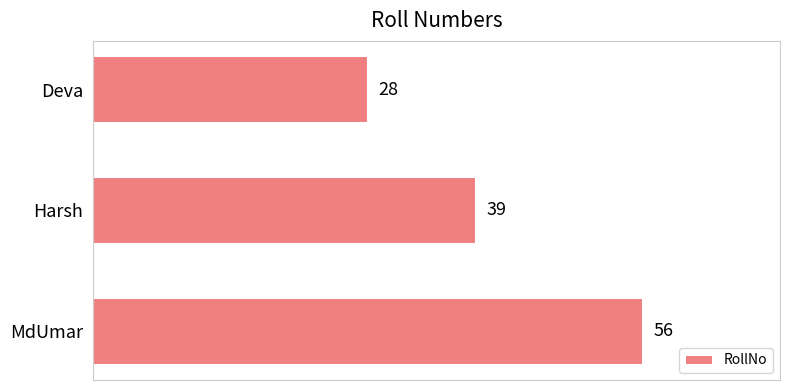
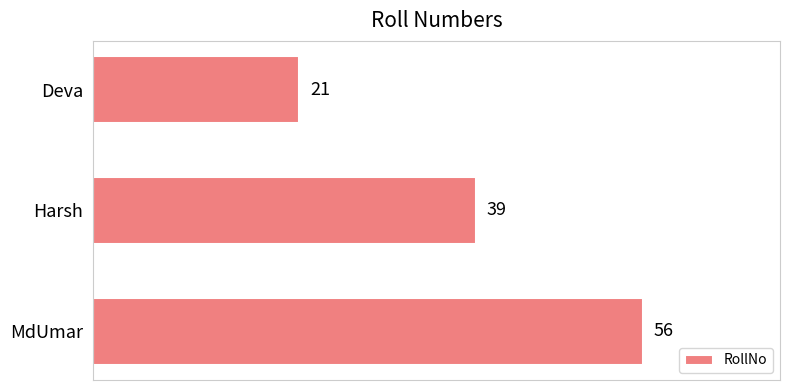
Deva: 28 -> 21
